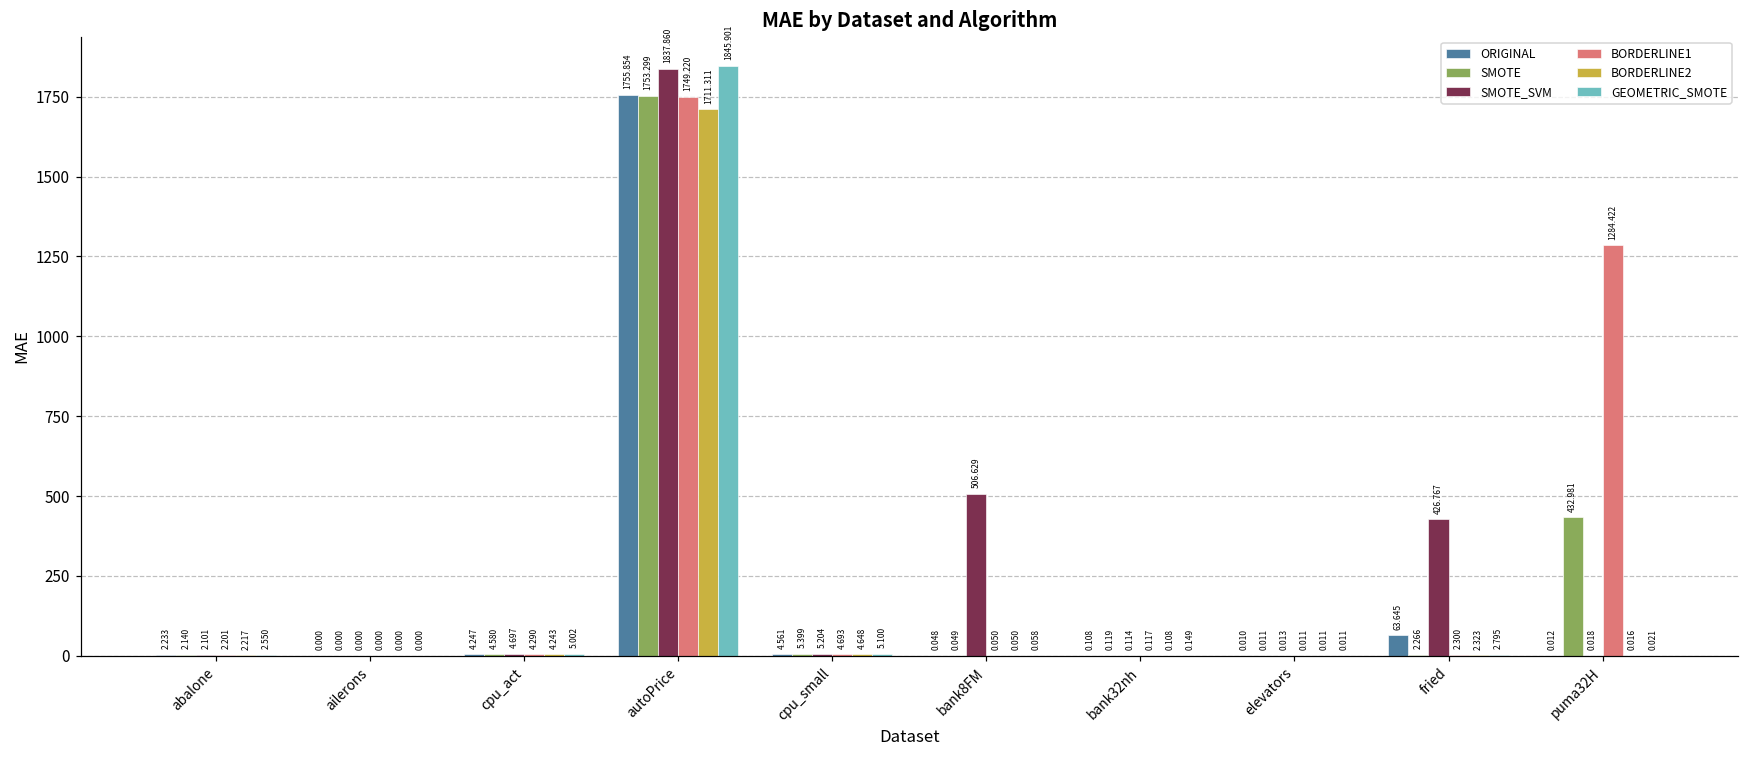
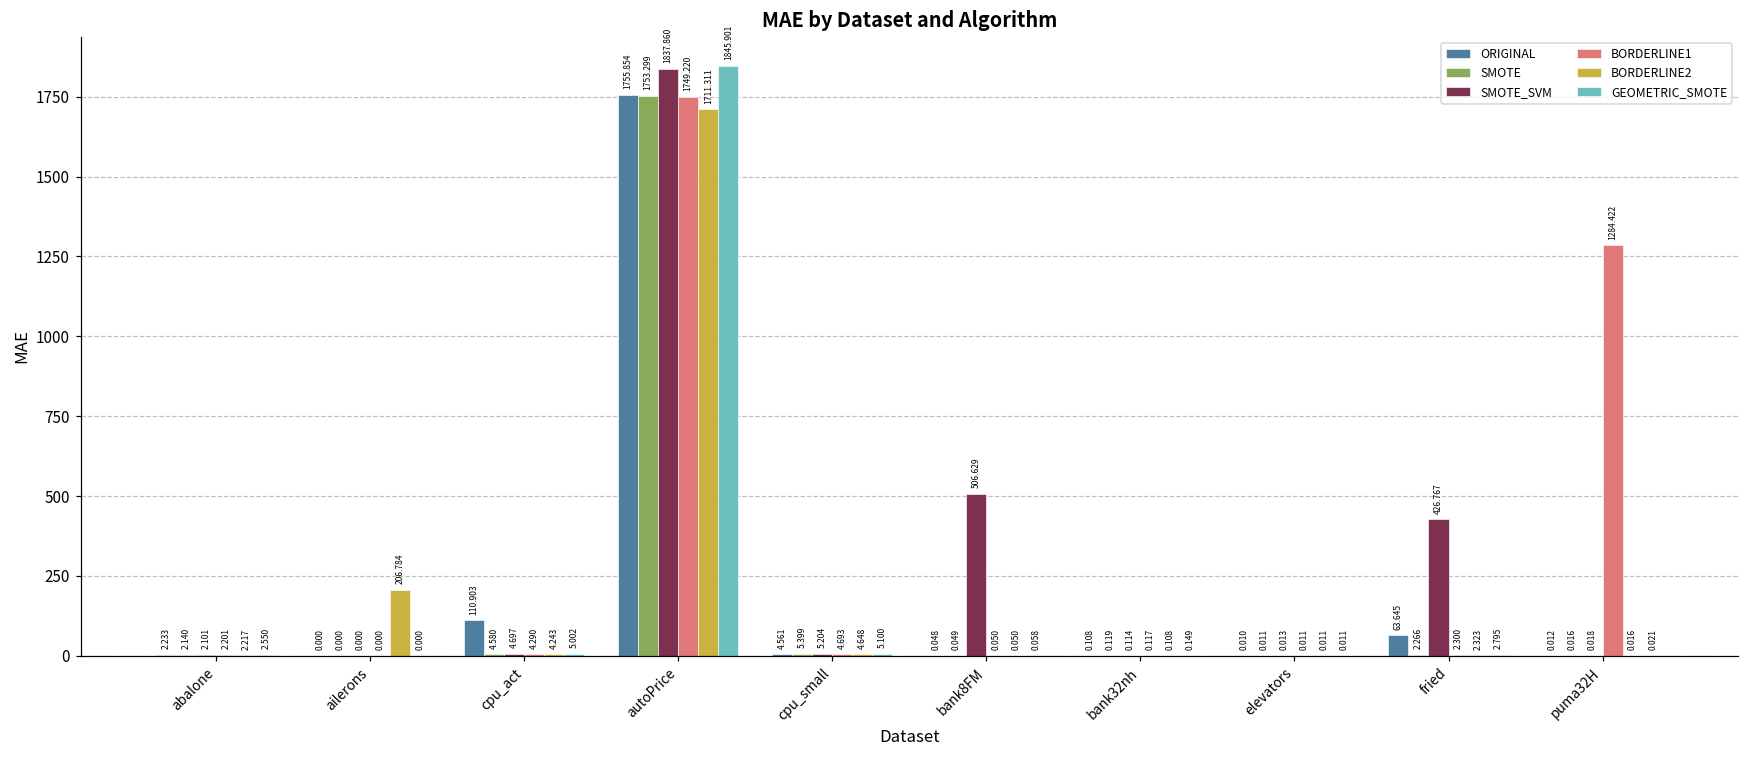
BORDERLINE2, ailerons: 0.000 -> 206.784
ORIGINAL, cpu_act: 4.247 -> 110.903
SMOTE, puma32H: 432.981 -> 0.016
